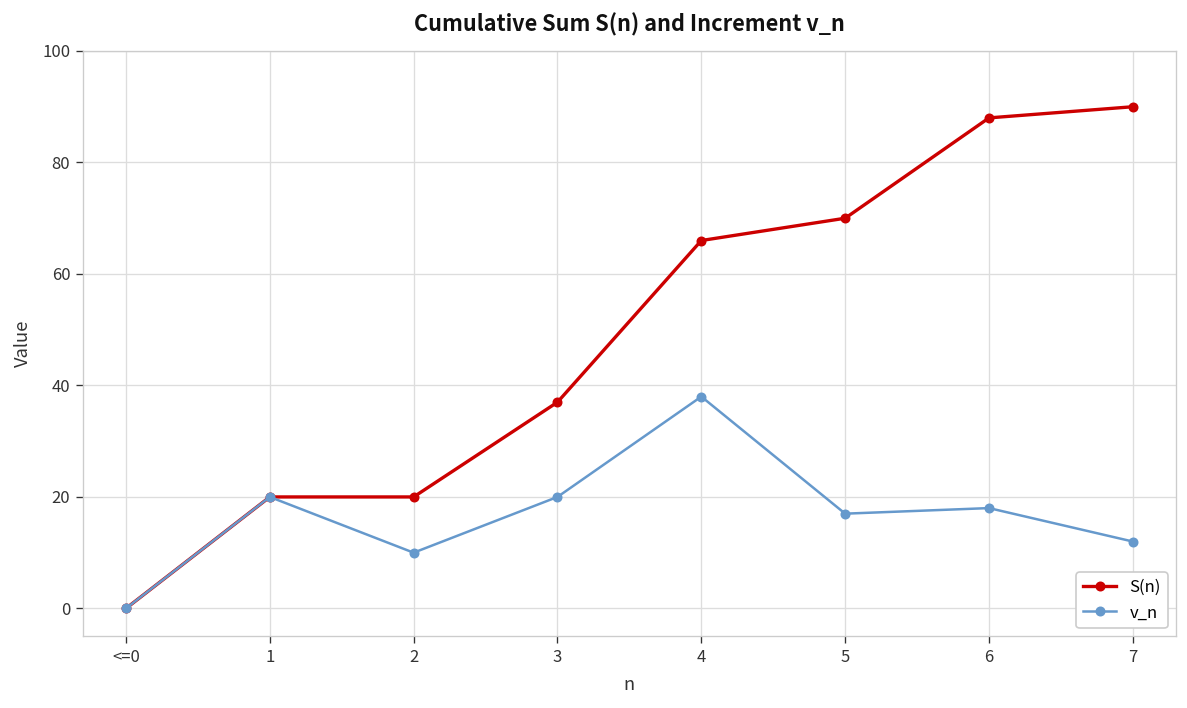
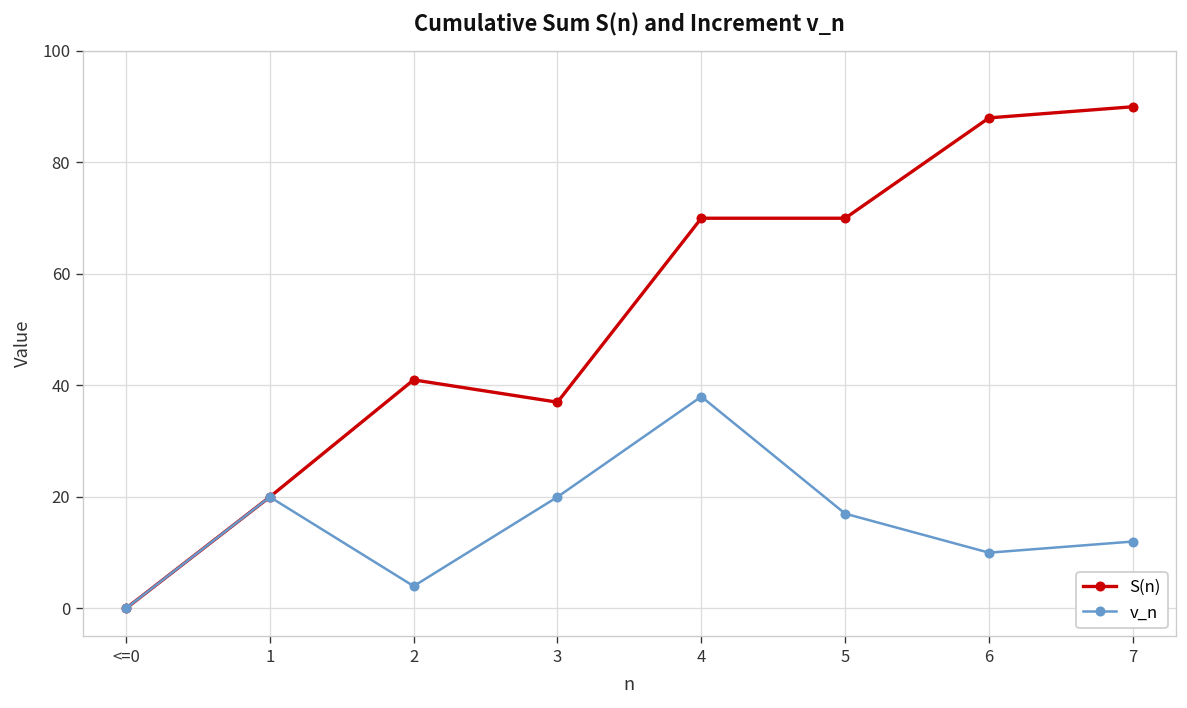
S(n), 2: 20 -> 41
v_n, 2: 10 -> 4
S(n), 4: 66 -> 70
v_n, 6: 18 -> 10
